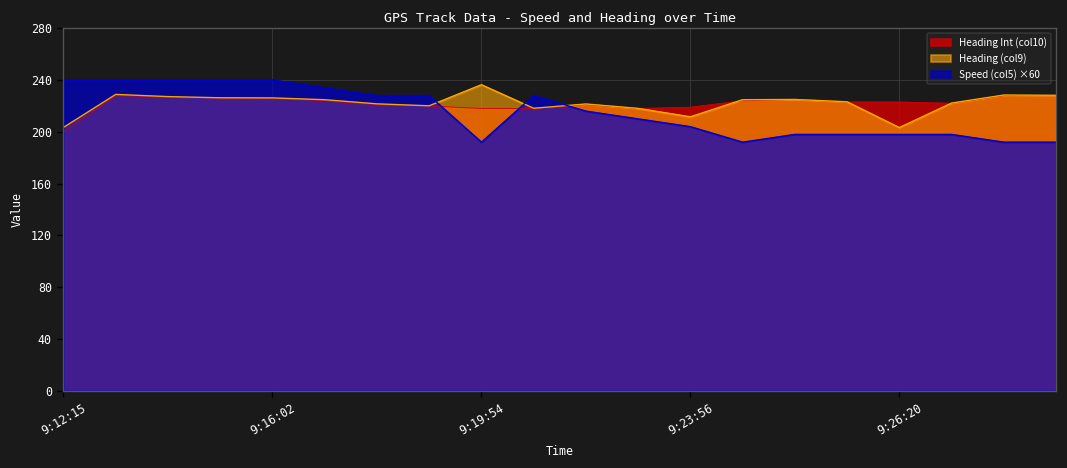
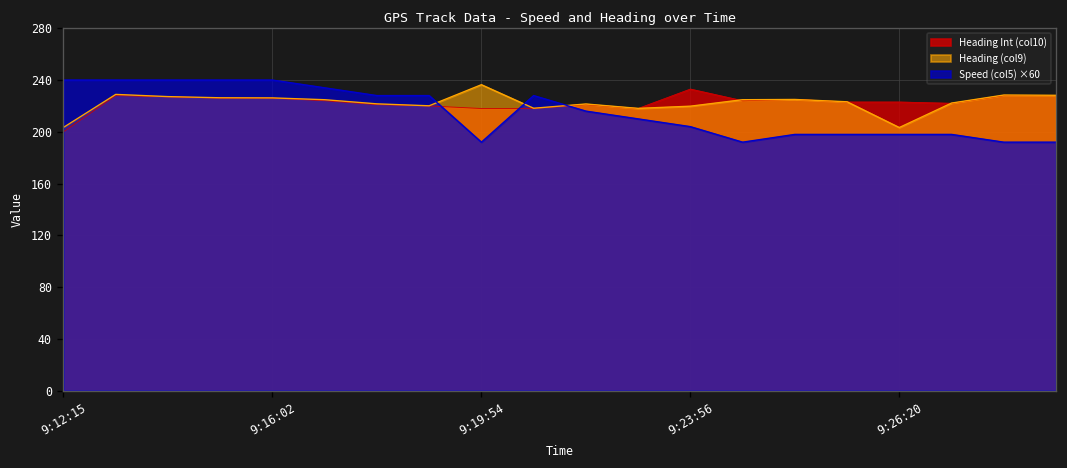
Heading Int (col10), 9:23:56: 219 -> 233
Heading (col9), 9:23:56: 212 -> 220
